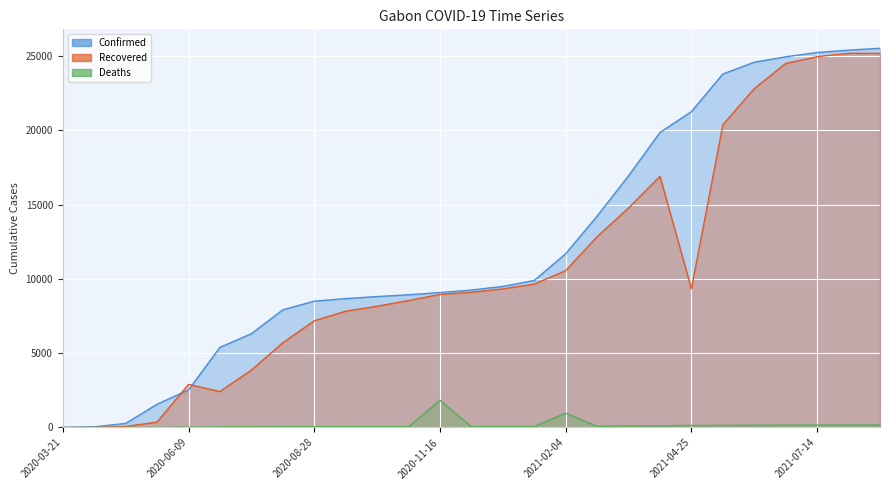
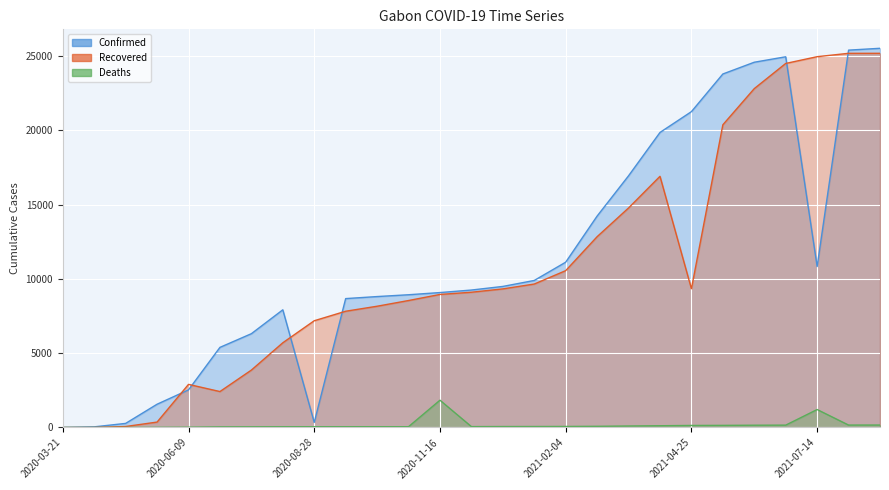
Confirmed, 2020-08-28: 8500 -> 300
Confirmed, 2021-02-04: 11700 -> 11100
Deaths, 2021-02-04: 1000 -> 100
Confirmed, 2021-07-14: 25200 -> 10800
Deaths, 2021-07-14: 200 -> 1200
